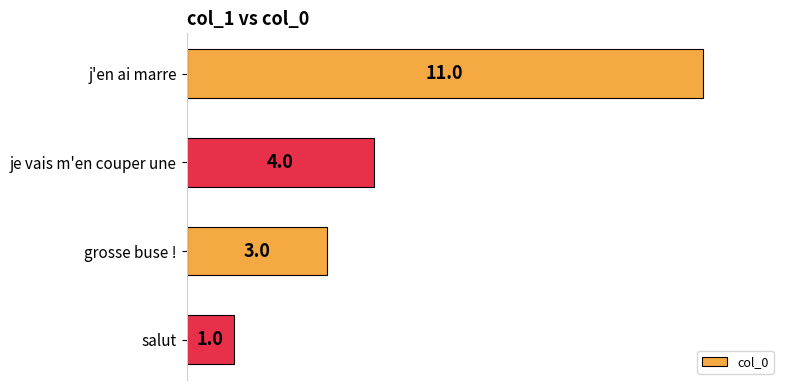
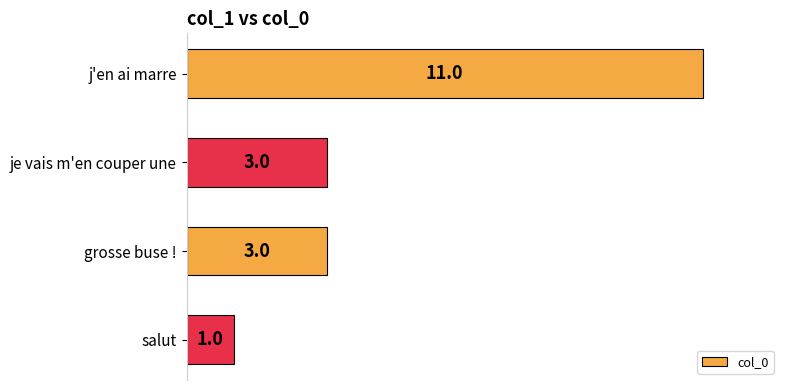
je vais m'en couper une: 4.0 -> 3.0
